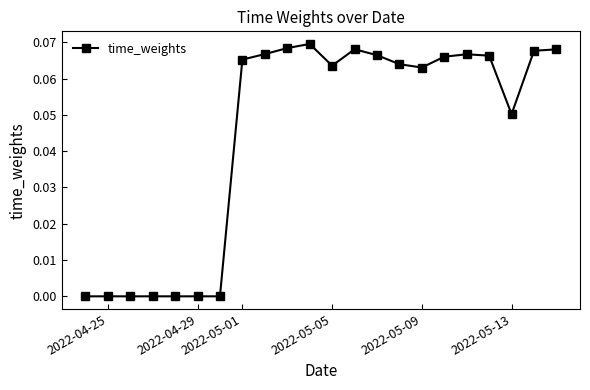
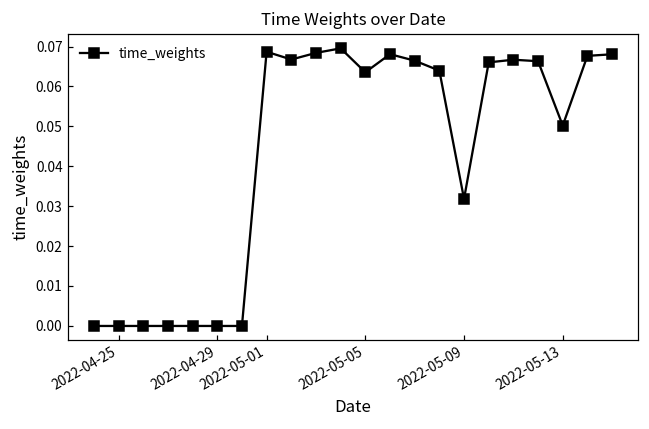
2022-05-01: 0.065 -> 0.069
2022-05-09: 0.063 -> 0.032
